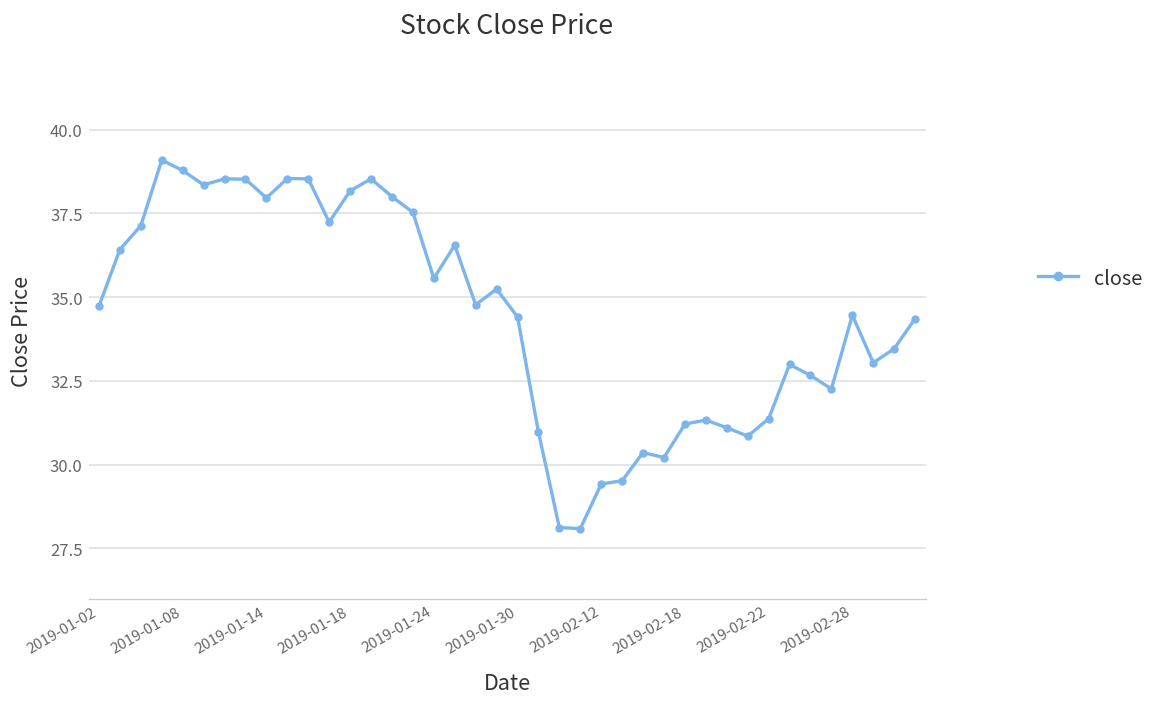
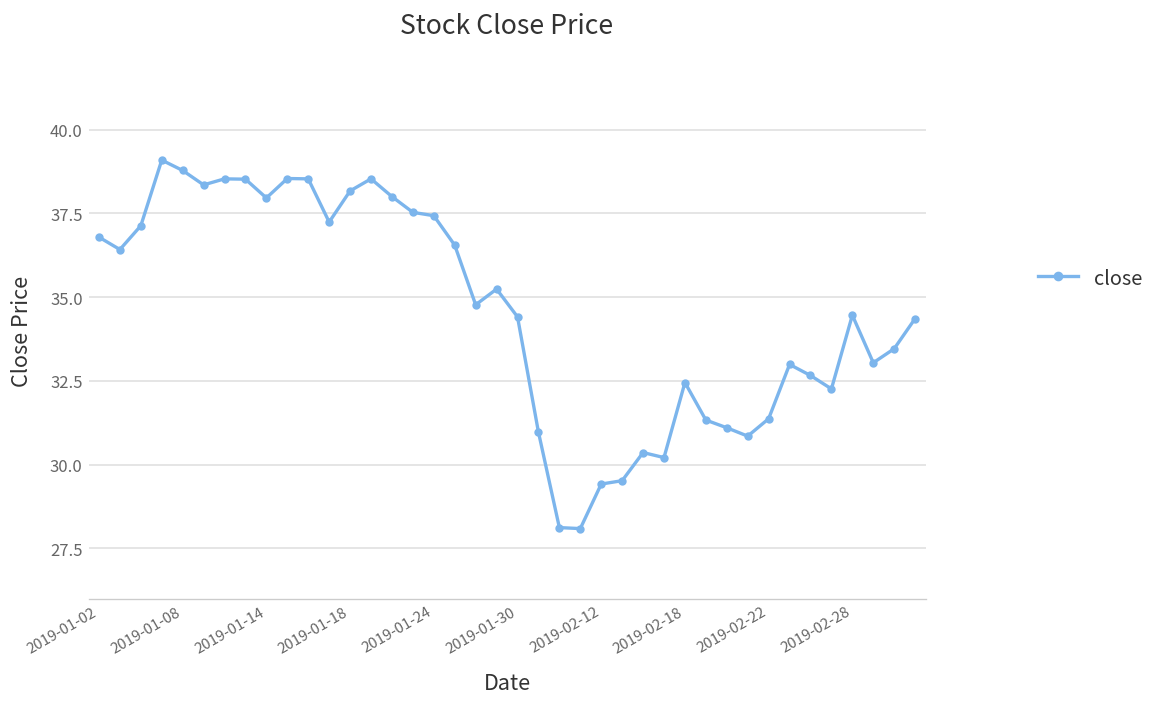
2019-01-02: 34.7 -> 36.8
2019-01-24: 35.6 -> 37.4
2019-02-18: 31.2 -> 32.5
